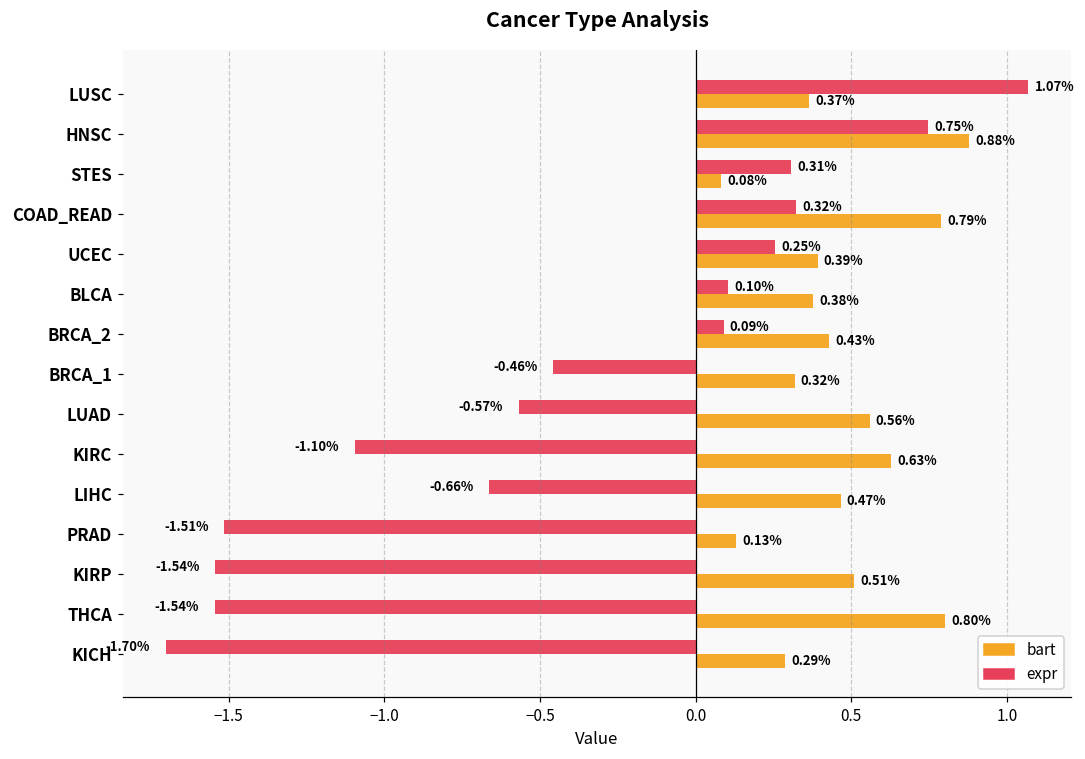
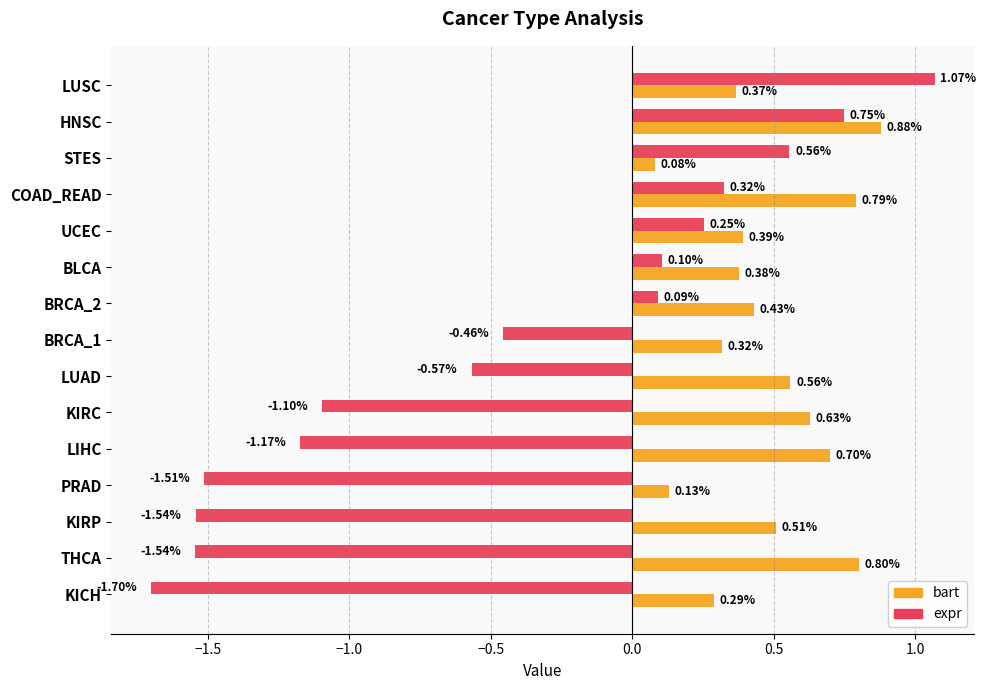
expr, STES: 0.31% -> 0.56%
expr, LIHC: -0.66% -> -1.17%
bart, LIHC: 0.47% -> 0.70%
